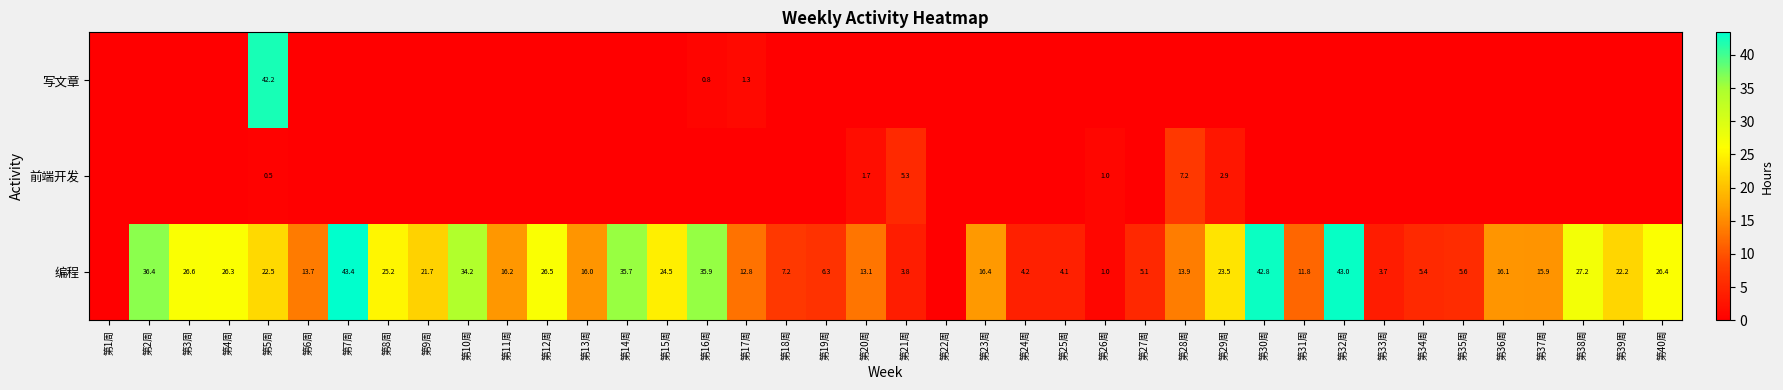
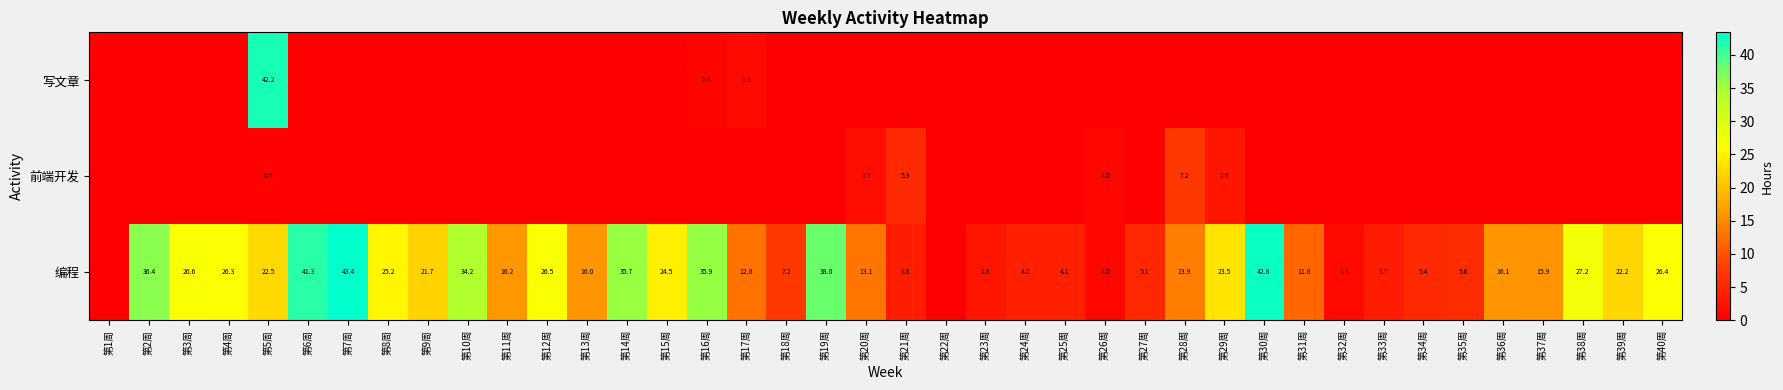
编程, 第6周: 13.7 -> 41.3
编程, 第19周: 6.3 -> 38.0
编程, 第23周: 16.4 -> 2.8
编程, 第32周: 43.0 -> 1.3
